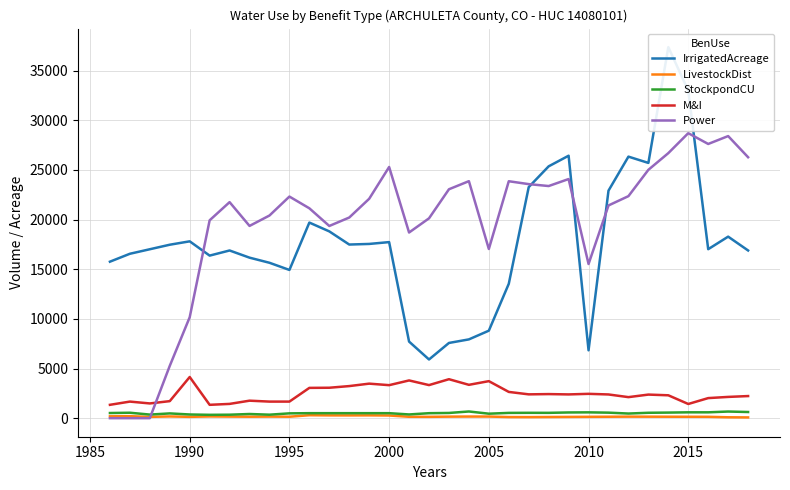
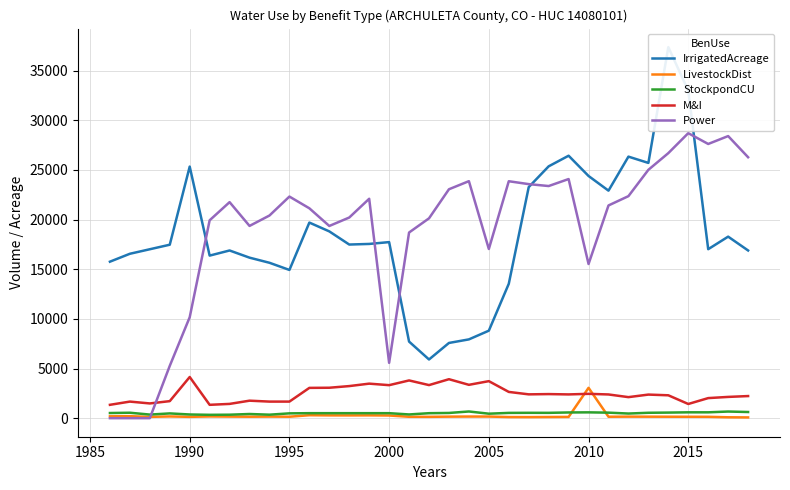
IrrigatedAcreage, 1990: 18000 -> 25000
Power, 2000: 25000 -> 6000
IrrigatedAcreage, 2010: 7000 -> 24000
LivestockDist, 2010: 0 -> 3000
